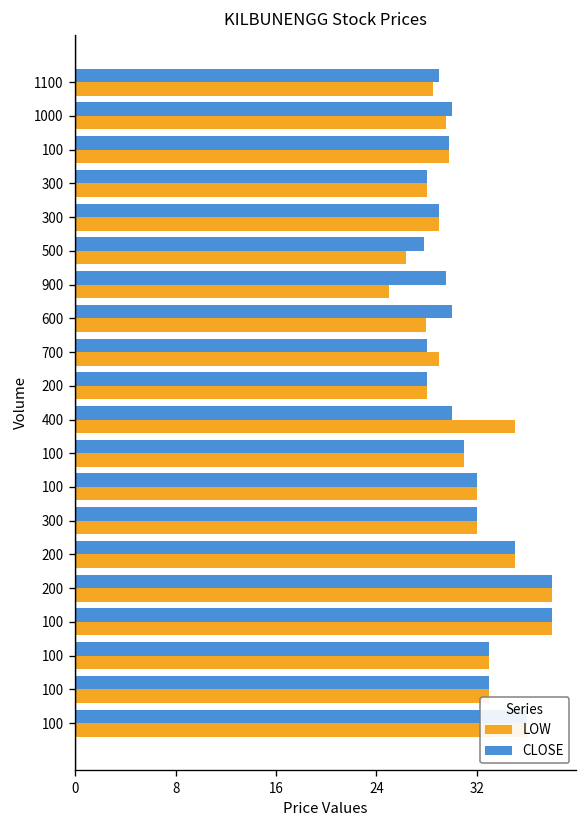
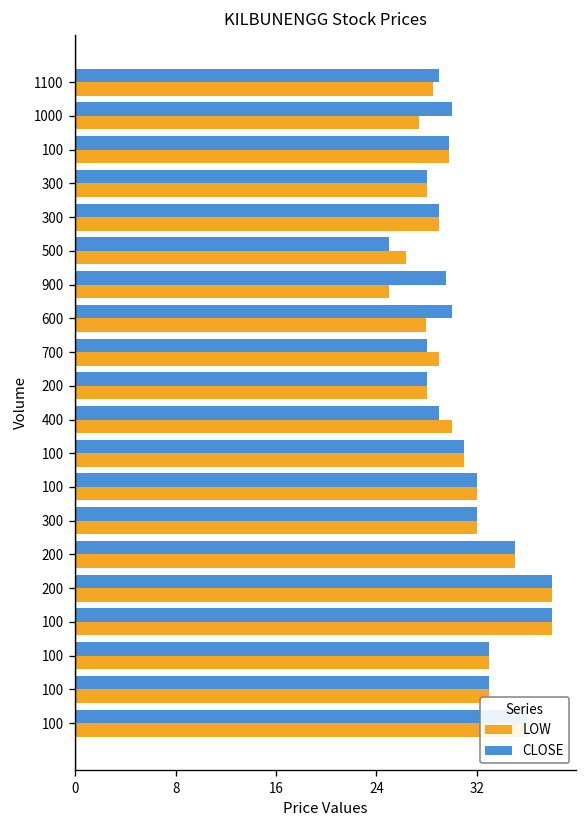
LOW, 1000: 29.5 -> 27.4
CLOSE, 500: 27.8 -> 25.0
CLOSE, 400: 30 -> 29
LOW, 400: 35 -> 30
